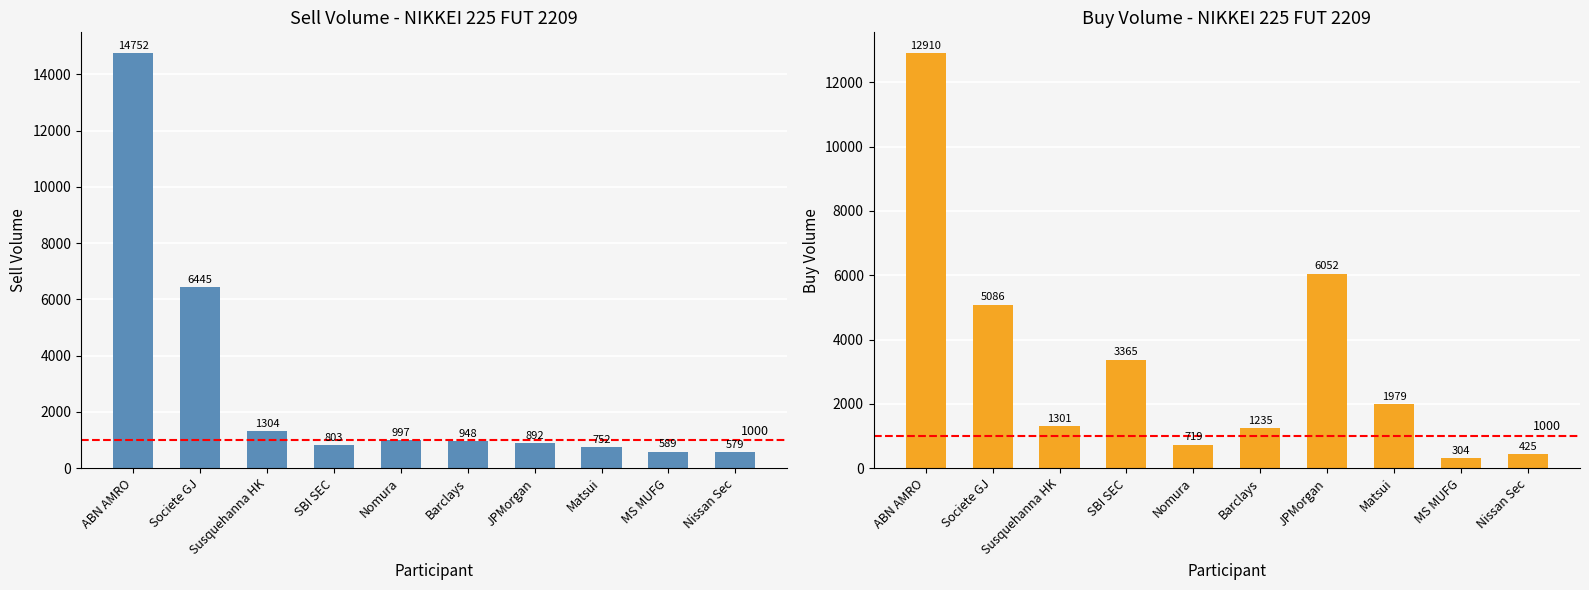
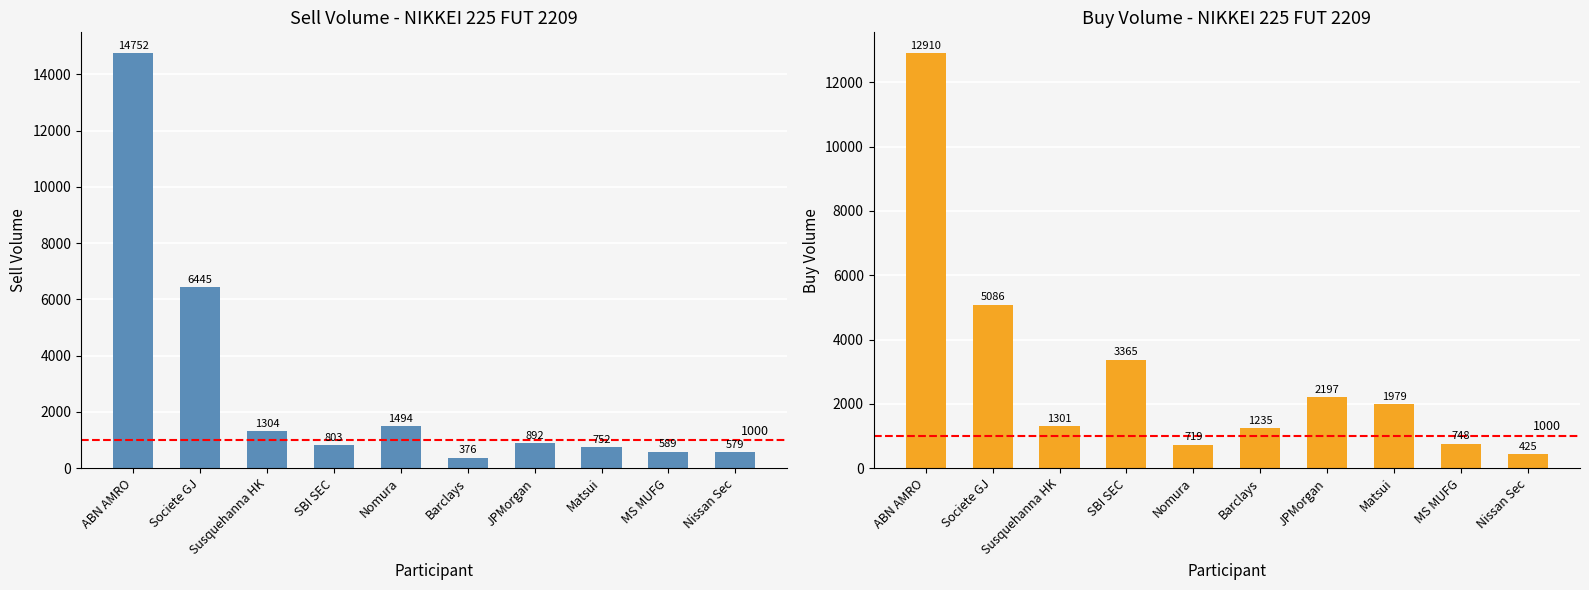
Sell Volume - NIKKEI 225 FUT 2209, Nomura: 997 -> 1494
Sell Volume - NIKKEI 225 FUT 2209, Barclays: 948 -> 376
Buy Volume - NIKKEI 225 FUT 2209, JPMorgan: 6052 -> 2197
Buy Volume - NIKKEI 225 FUT 2209, MS MUFG: 304 -> 748
